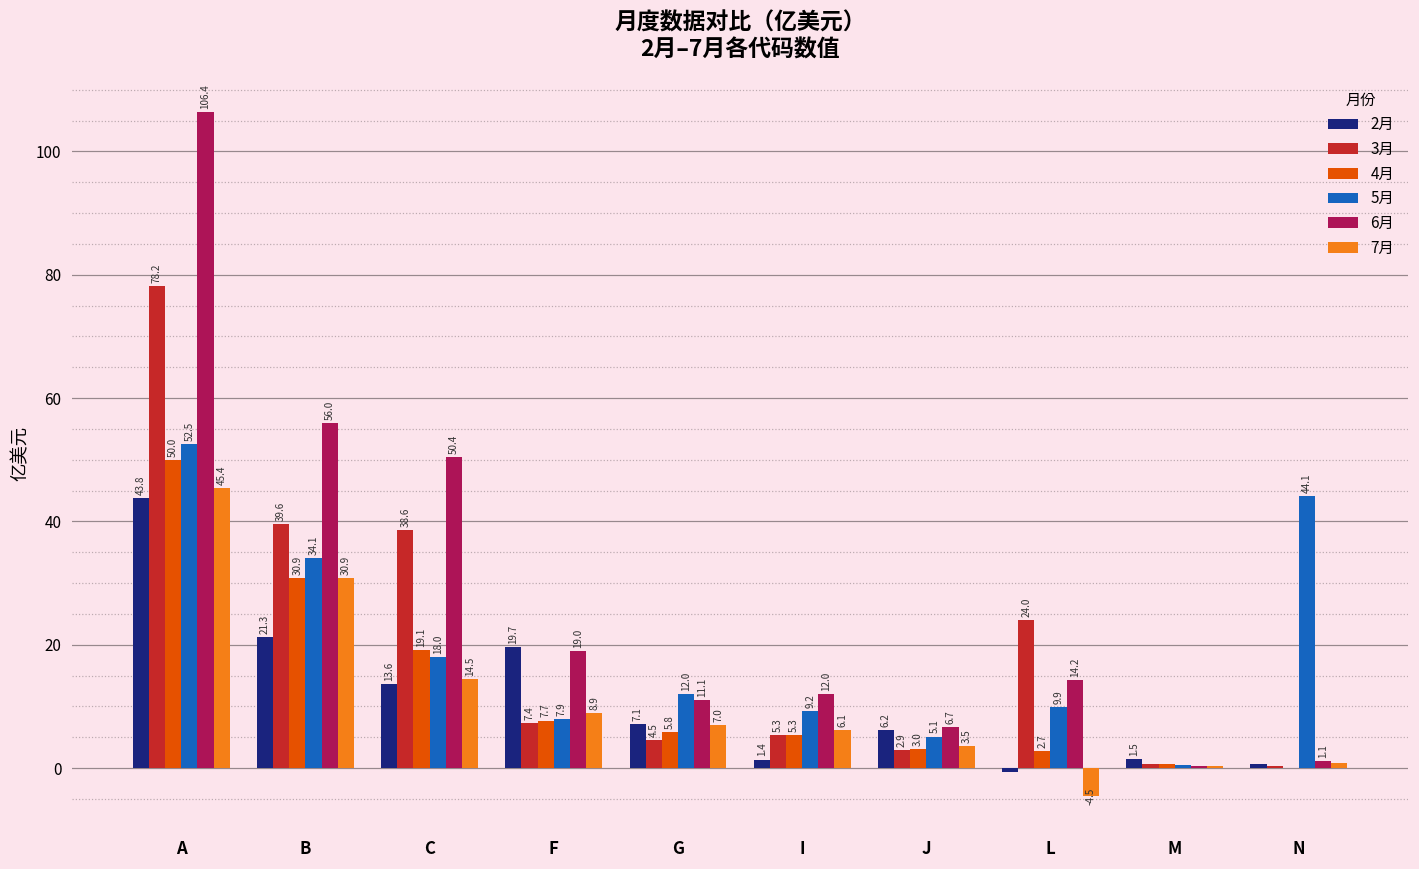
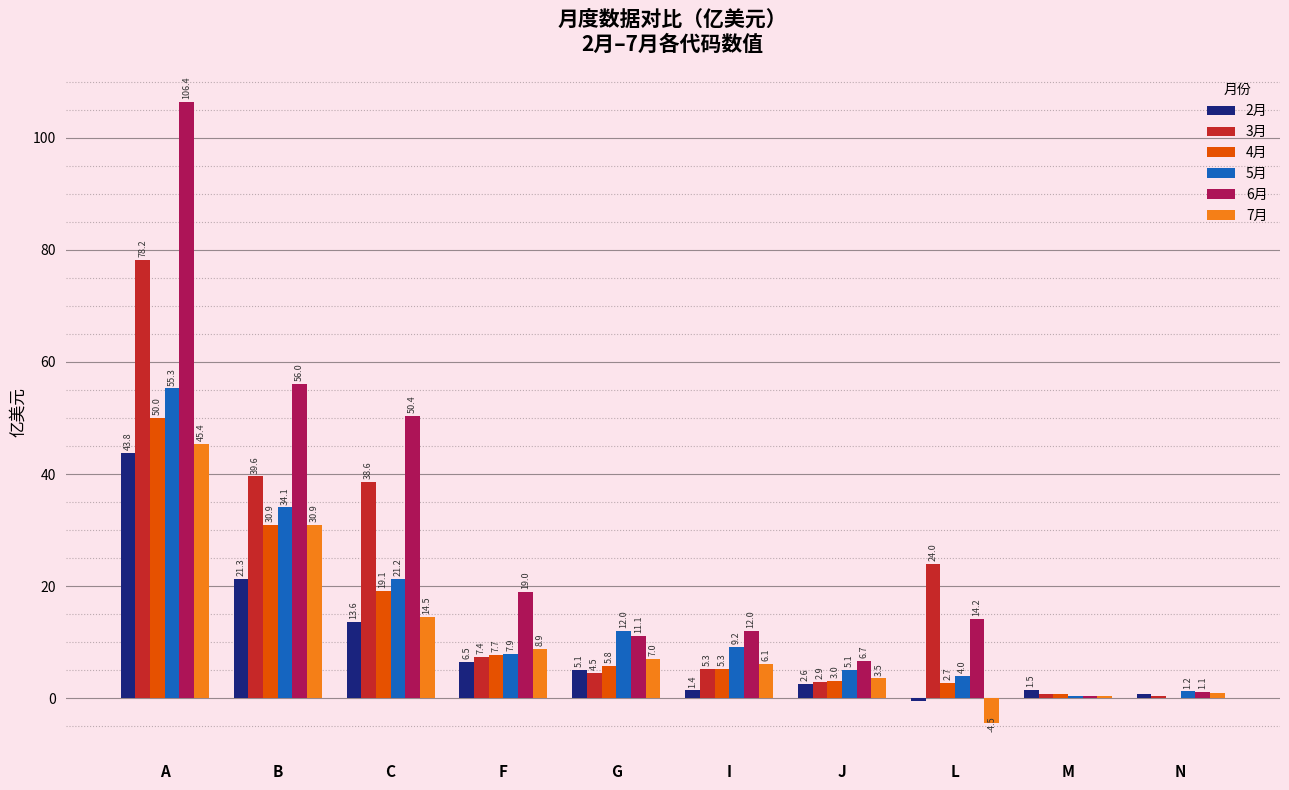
5月, A: 52.5 -> 55.3
5月, C: 18.0 -> 21.2
2月, F: 19.7 -> 6.5
2月, G: 7.1 -> 5.1
2月, J: 6.2 -> 2.6
5月, L: 9.9 -> 4.0
5月, N: 44.1 -> 1.2
